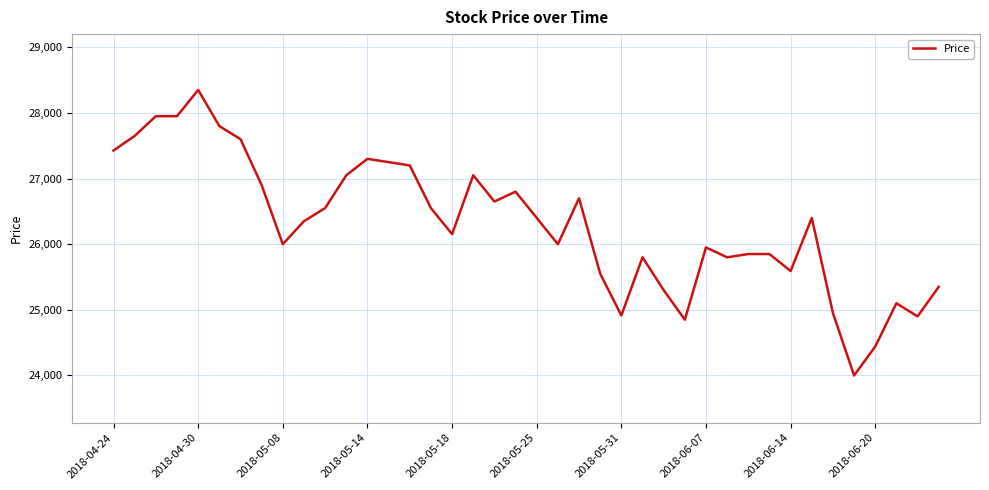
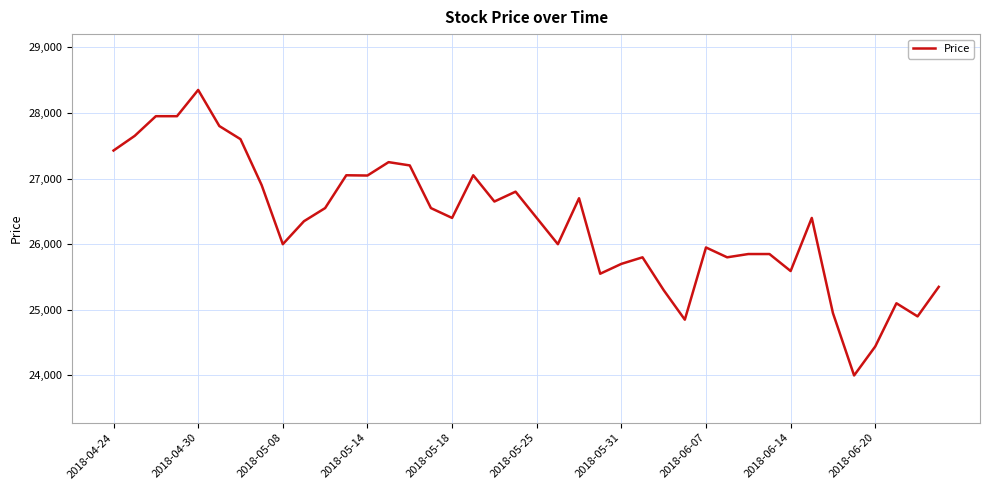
2018-05-14: 27,300 -> 27,000
2018-05-18: 26,200 -> 26,400
2018-05-31: 24,900 -> 25,700
